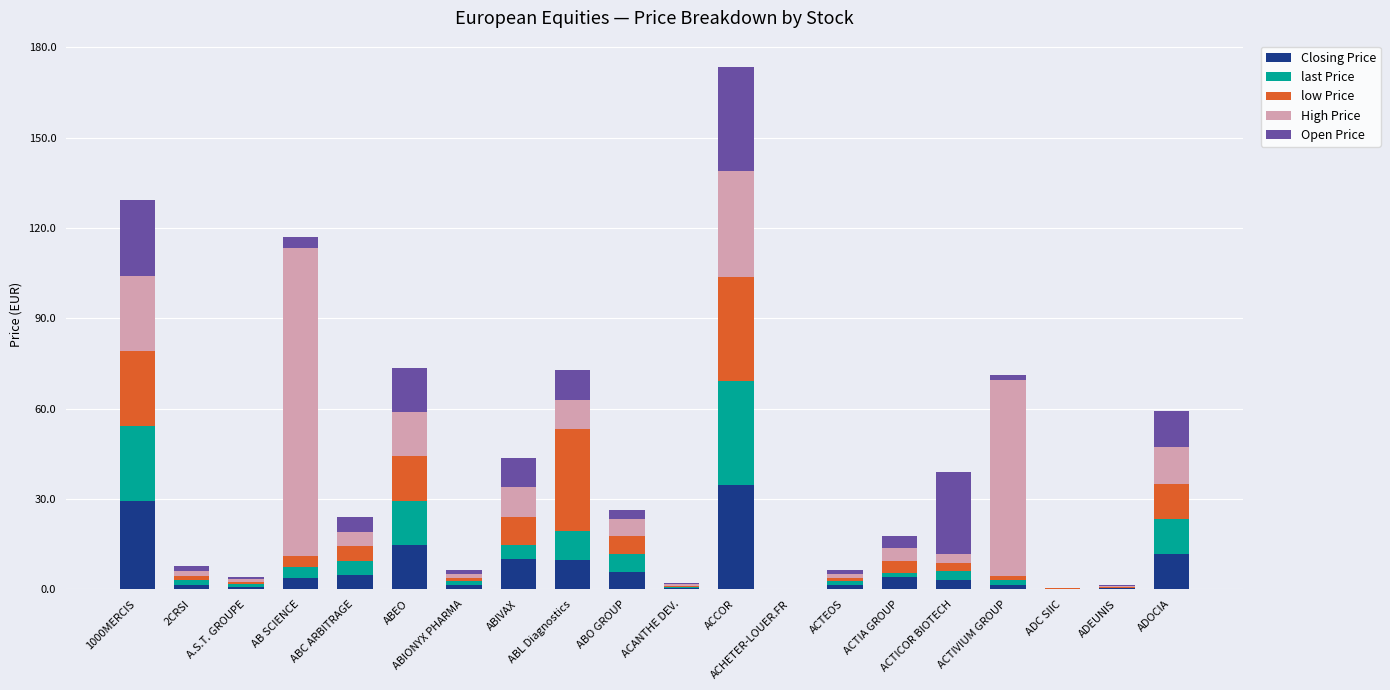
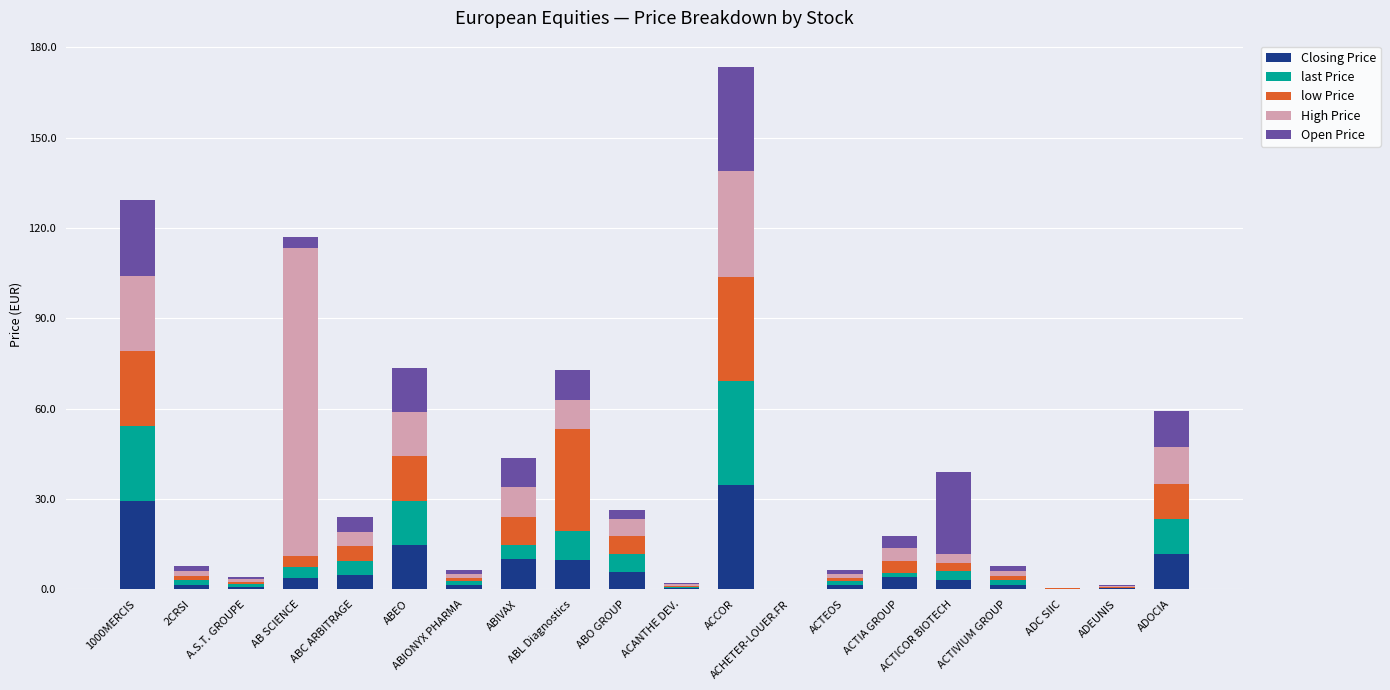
High Price, ACTIVIUM GROUP: 65 -> 2
